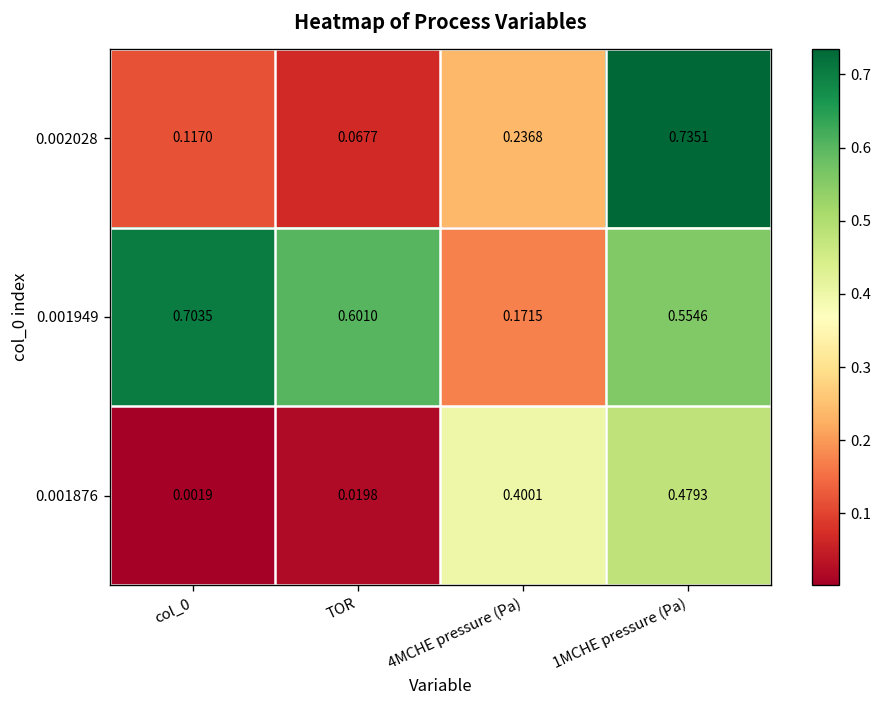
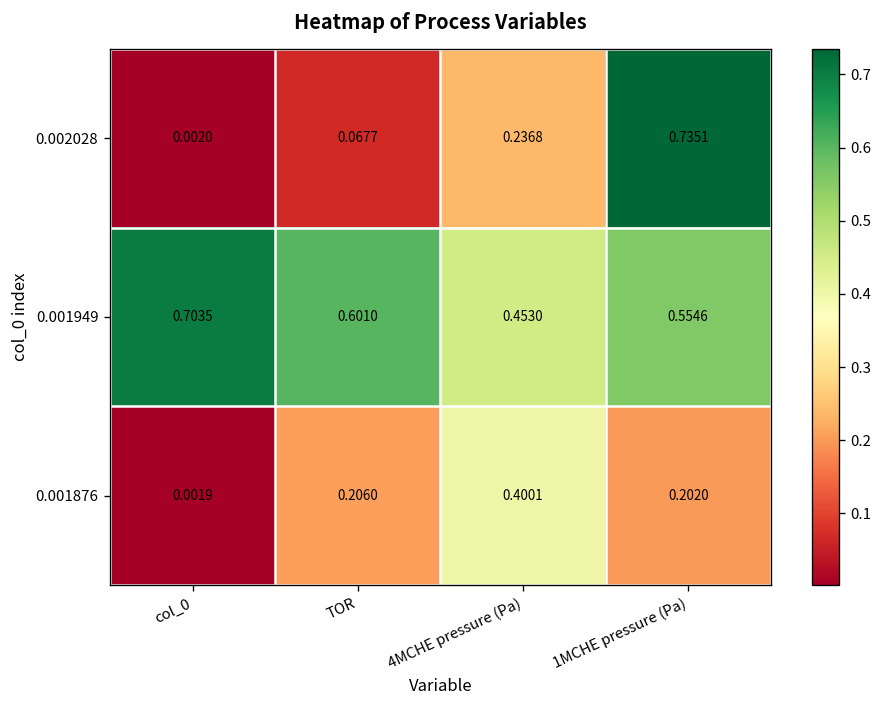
0.002028, col_0: 0.1170 -> 0.0020
0.001949, 4MCHE pressure (Pa): 0.1715 -> 0.4530
0.001876, TOR: 0.0198 -> 0.2060
0.001876, 1MCHE pressure (Pa): 0.4793 -> 0.2020
